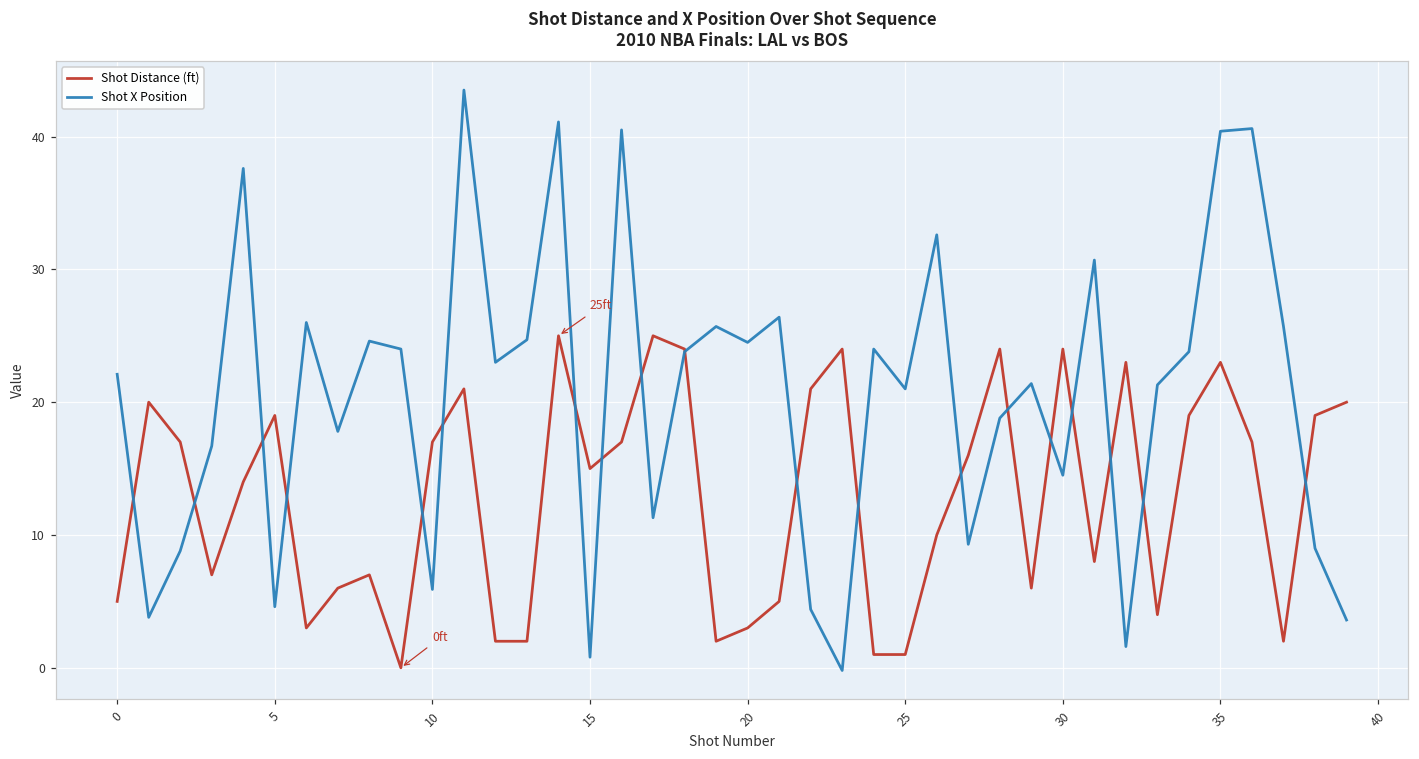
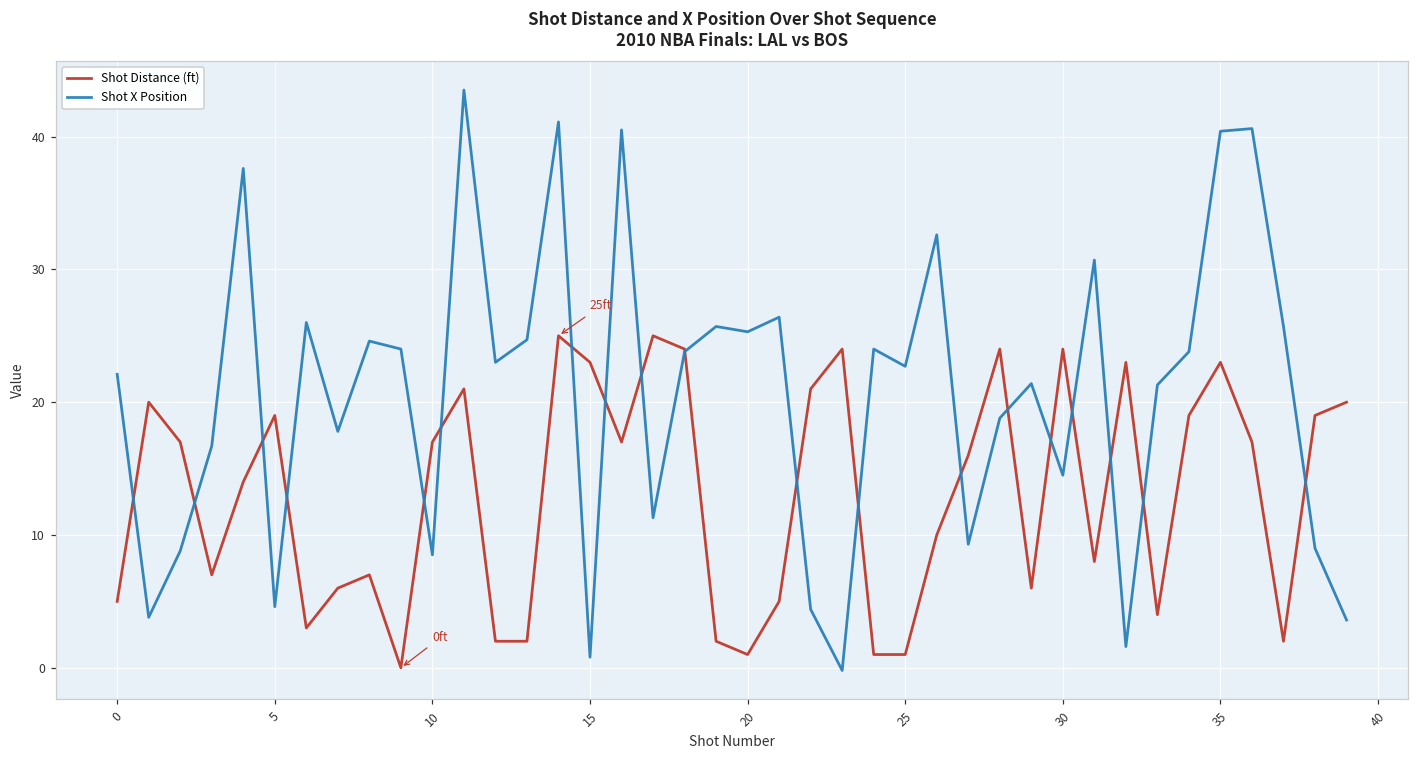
Shot X Position, 10: 5.9 -> 8.5
Shot Distance (ft), 15: 15 -> 23
Shot Distance (ft), 20: 3 -> 1
Shot X Position, 20: 24.5 -> 25.3
Shot X Position, 25: 21.0 -> 22.7
